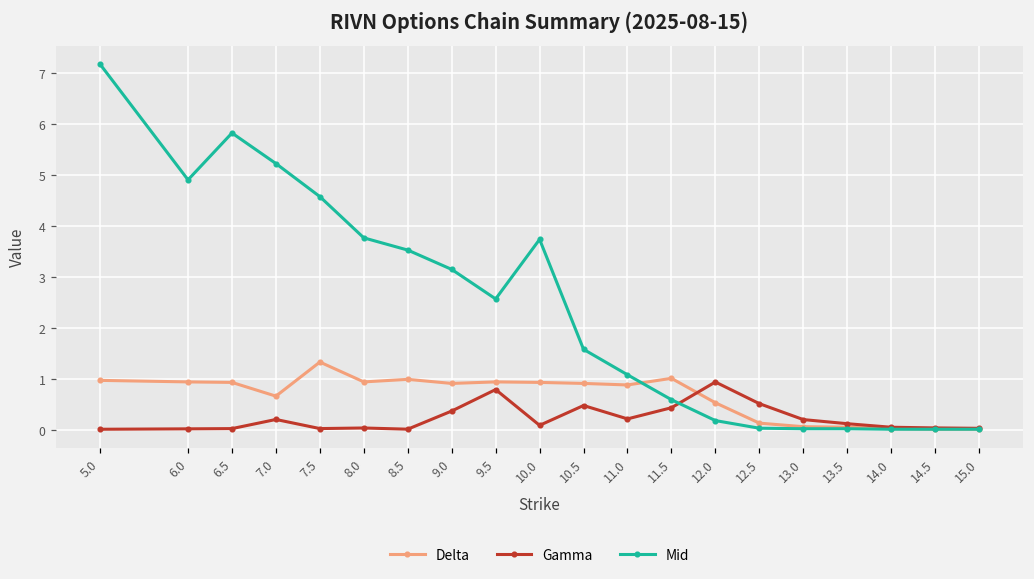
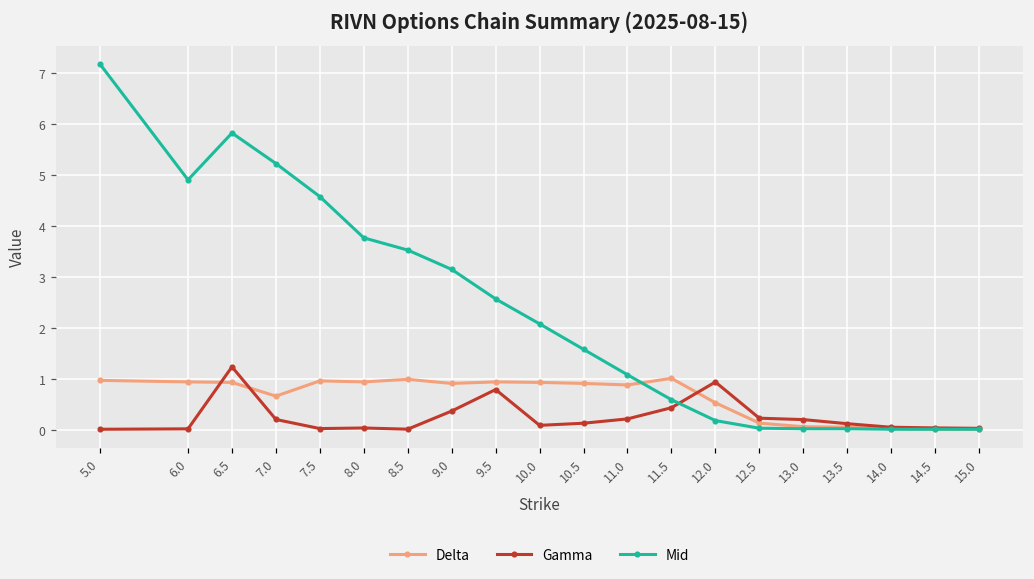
Gamma, 6.5: 0.0 -> 1.2
Delta, 7.5: 1.3 -> 1.0
Mid, 10.0: 3.7 -> 2.1
Gamma, 10.5: 0.5 -> 0.1
Gamma, 12.5: 0.5 -> 0.2
